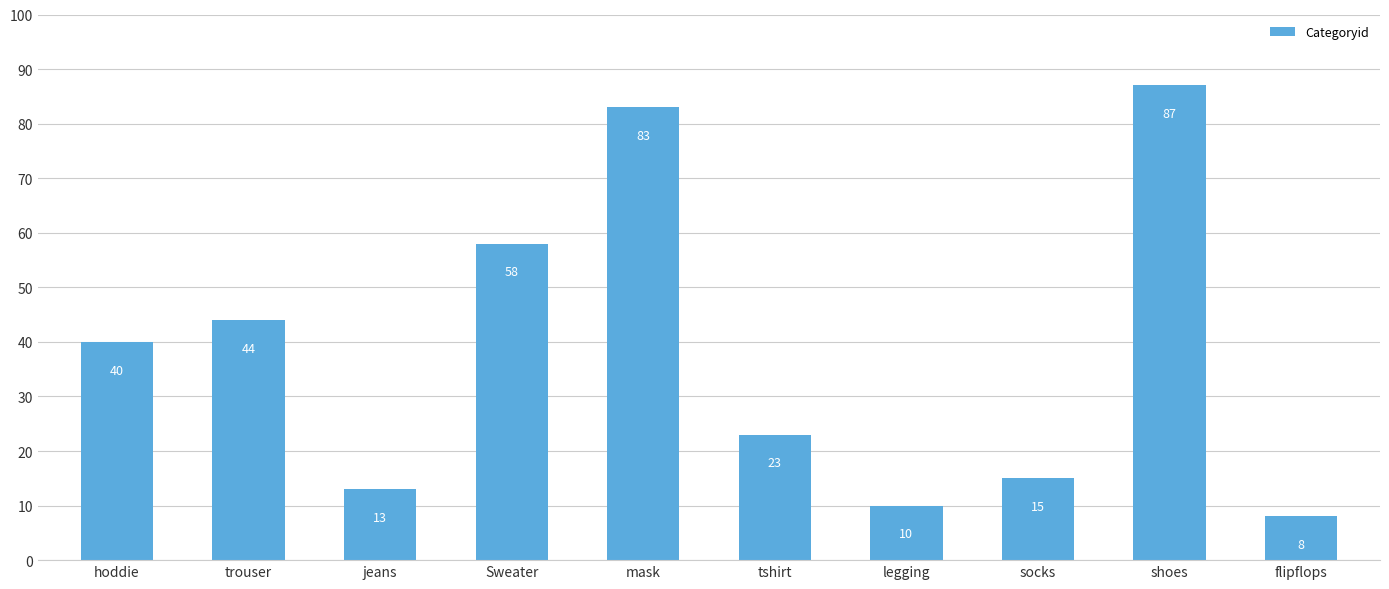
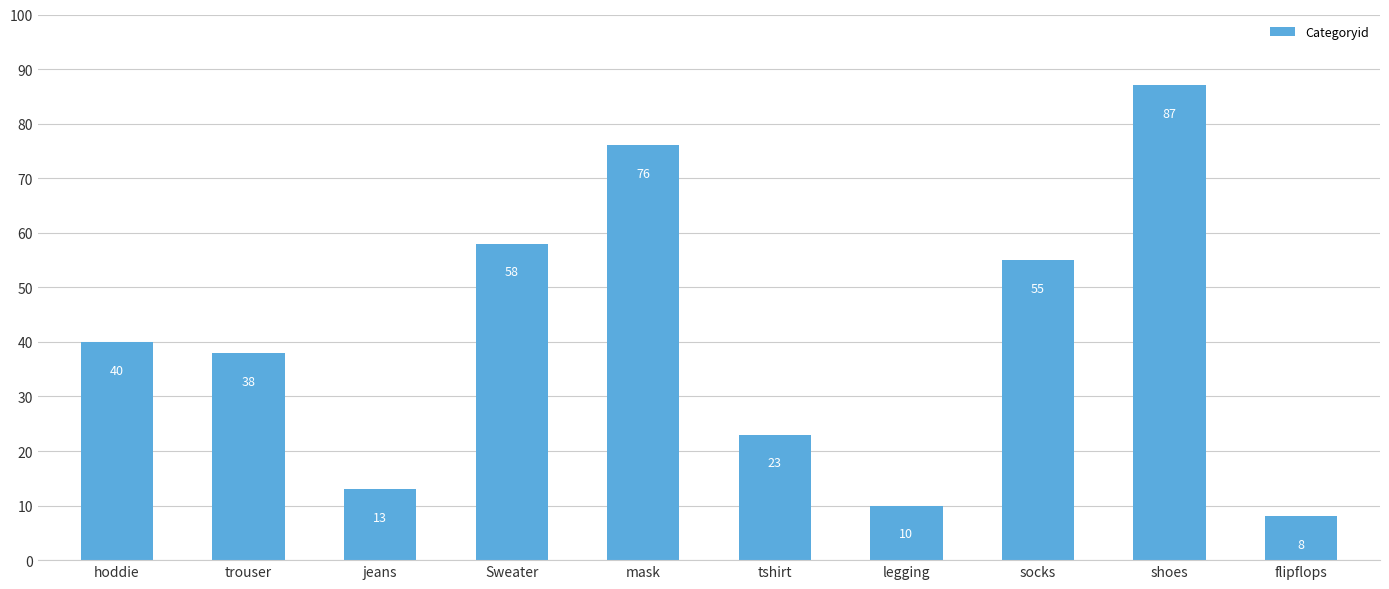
trouser: 44 -> 38
mask: 83 -> 76
socks: 15 -> 55
